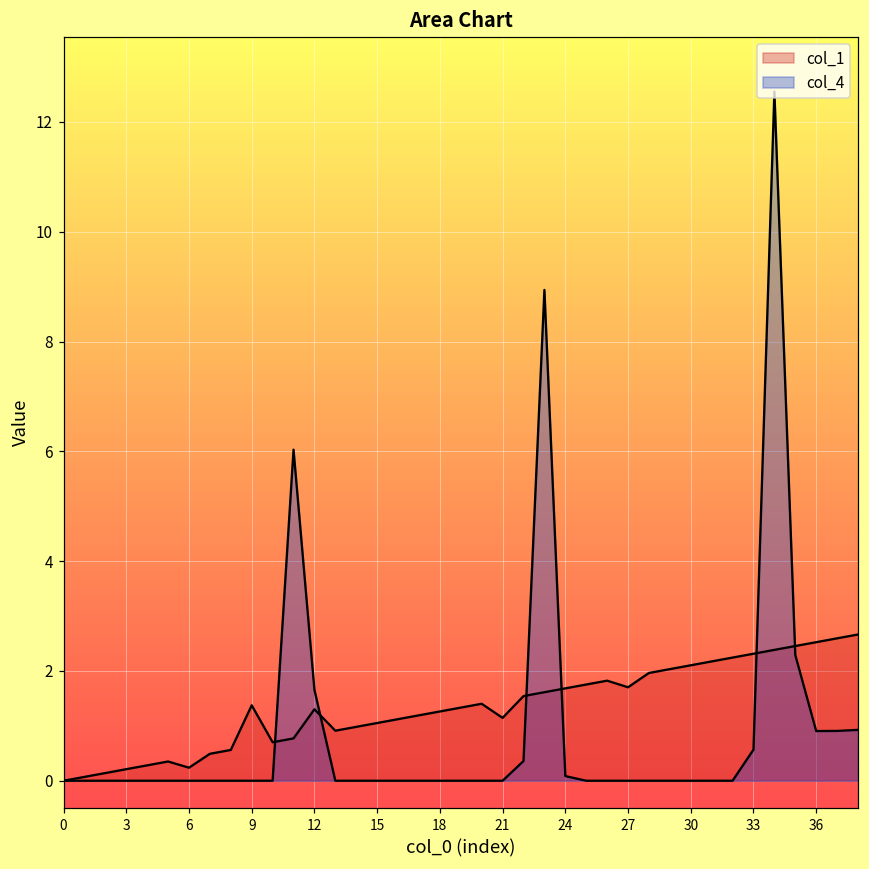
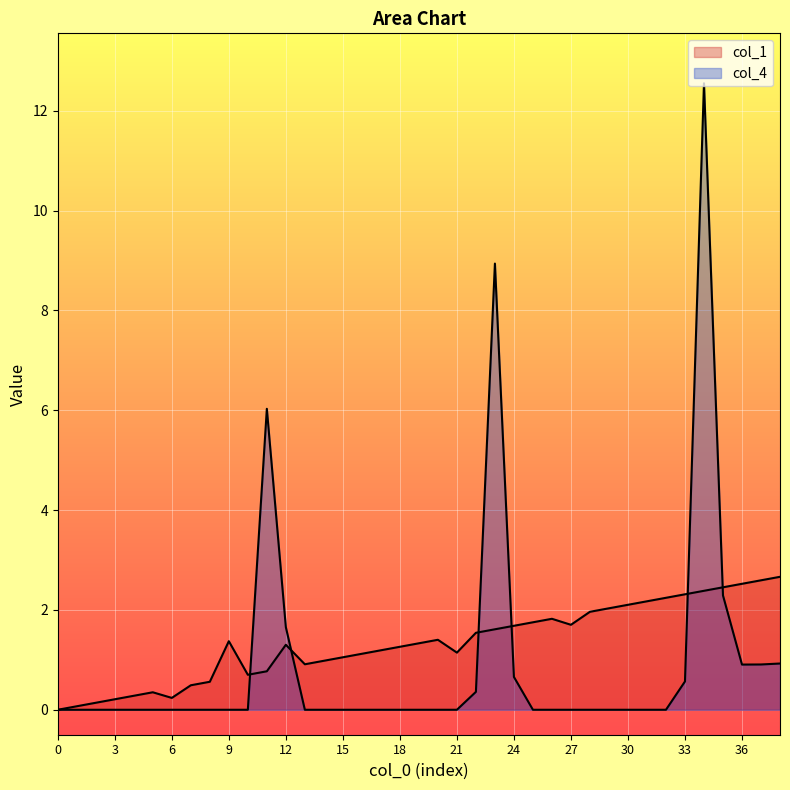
col_4, 24: 0.1 -> 0.7
